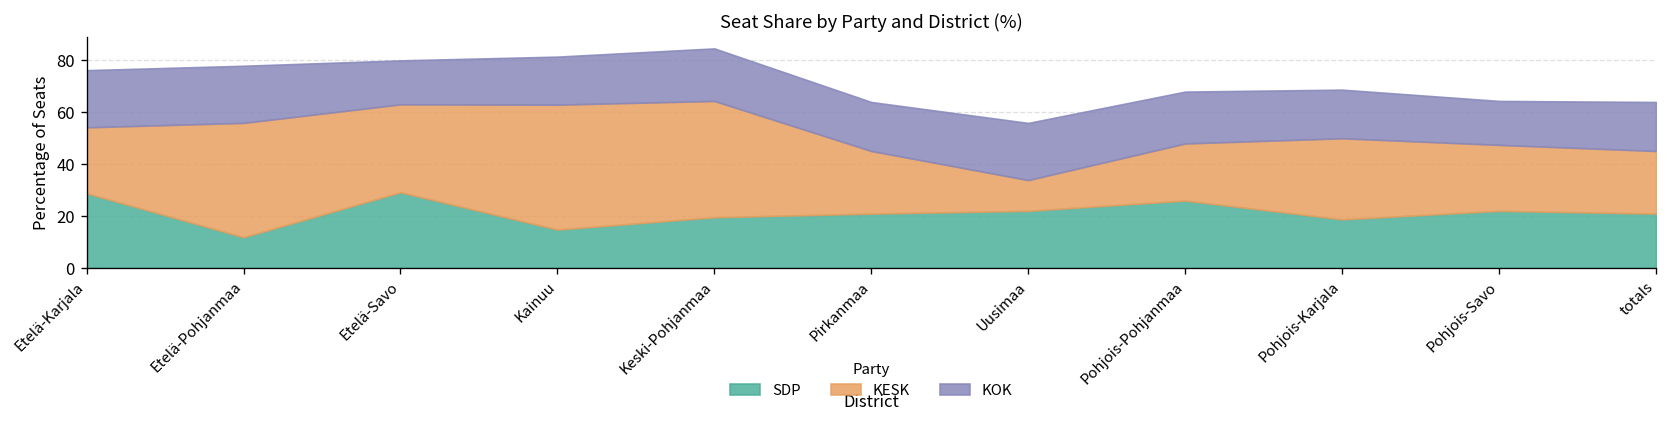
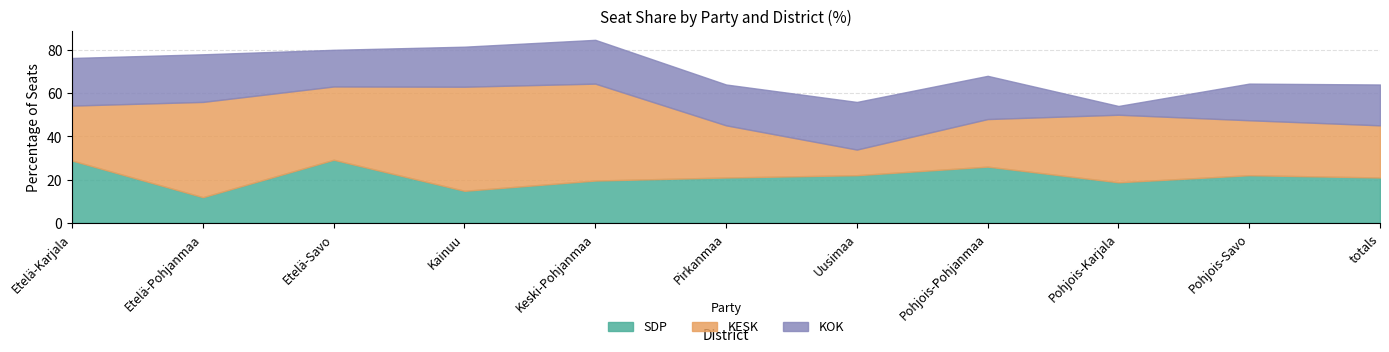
KOK, Pohjois-Karjala: 19 -> 4
